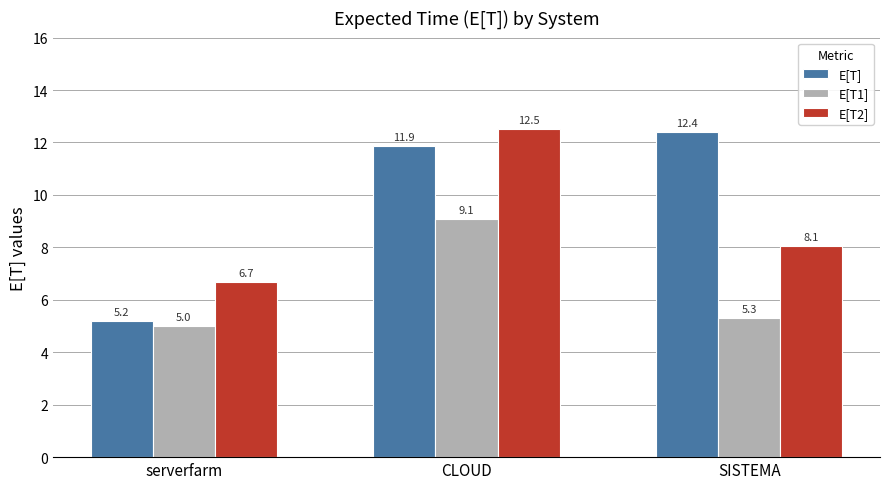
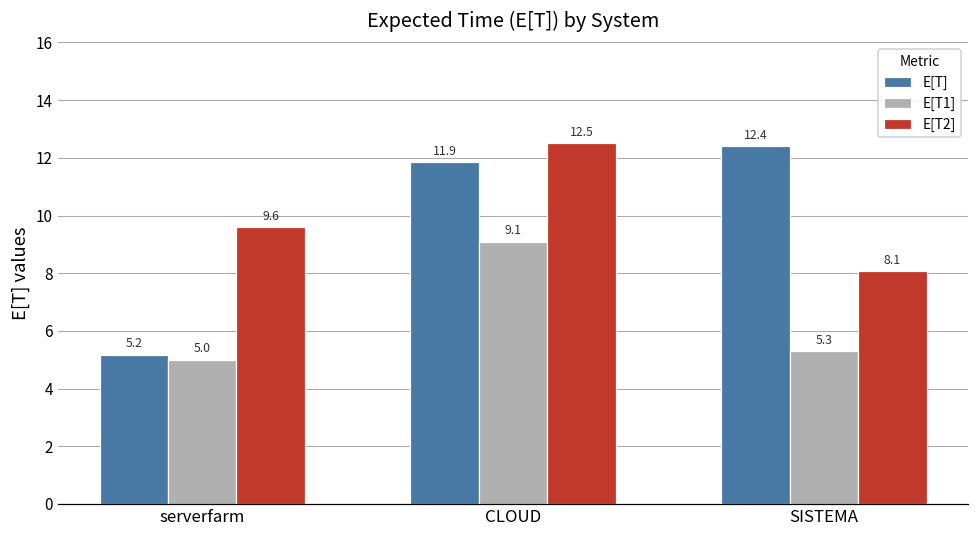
E[T2], serverfarm: 6.7 -> 9.6
